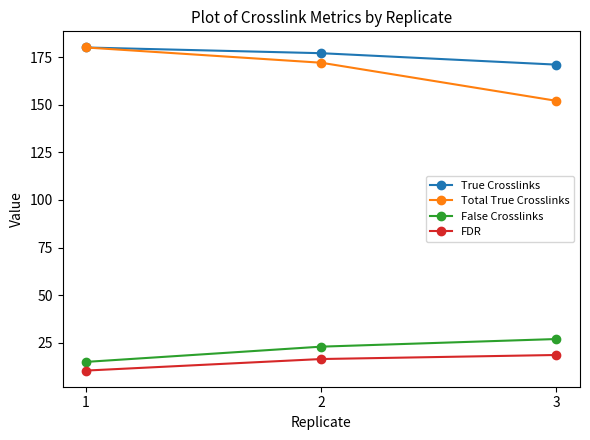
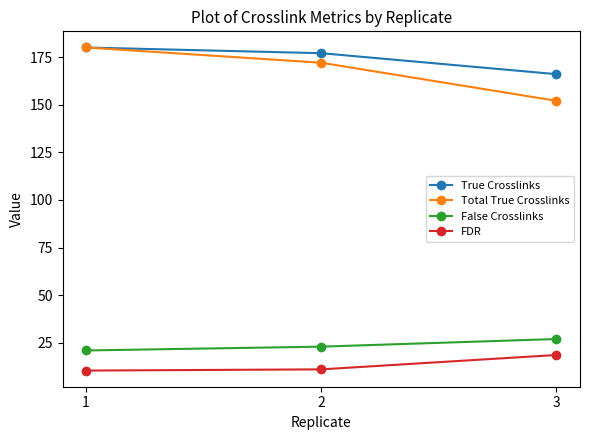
False Crosslinks, 1: 15 -> 21
FDR, 2: 17 -> 11
True Crosslinks, 3: 171 -> 166
